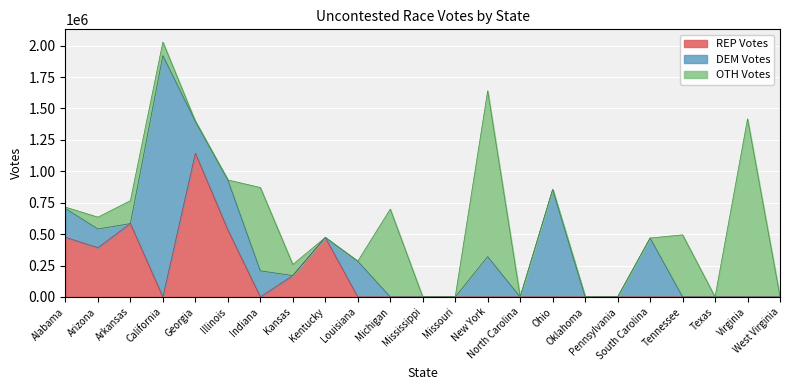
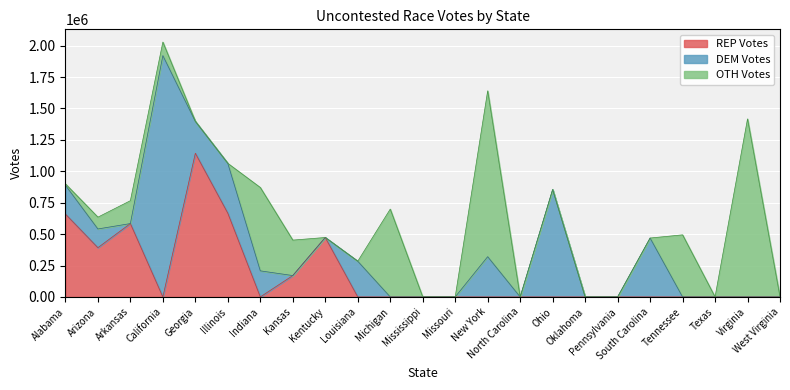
REP Votes, Alabama: 470000 -> 660000
REP Votes, Illinois: 530000 -> 670000
OTH Votes, Kansas: 90000 -> 280000
